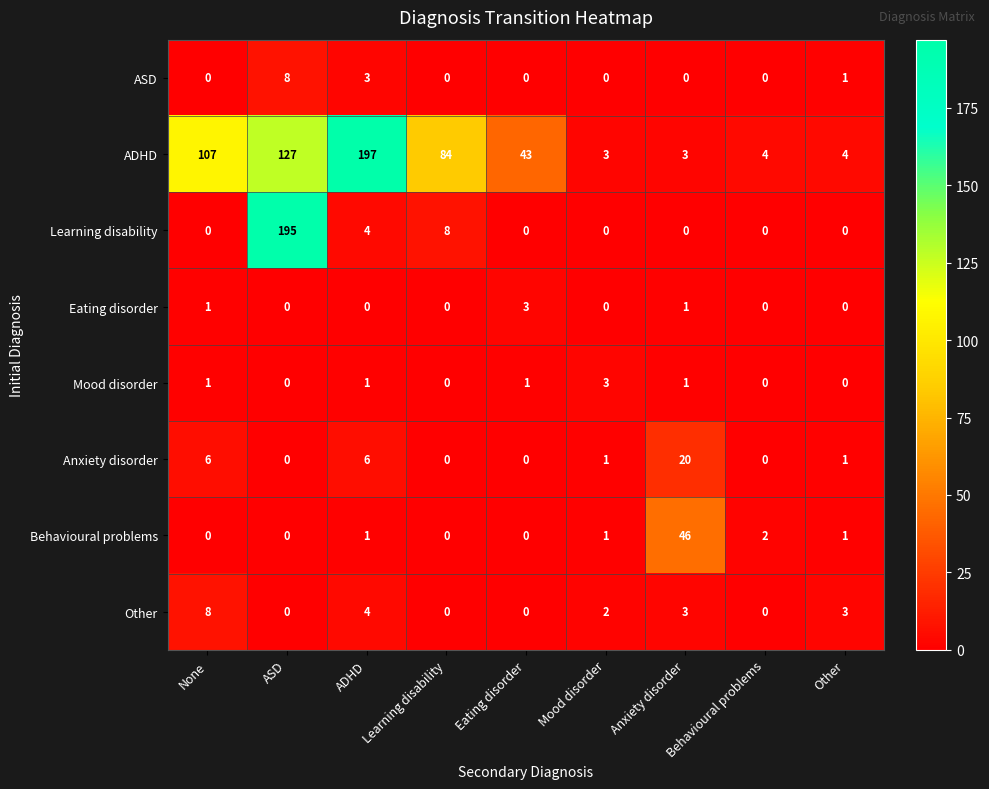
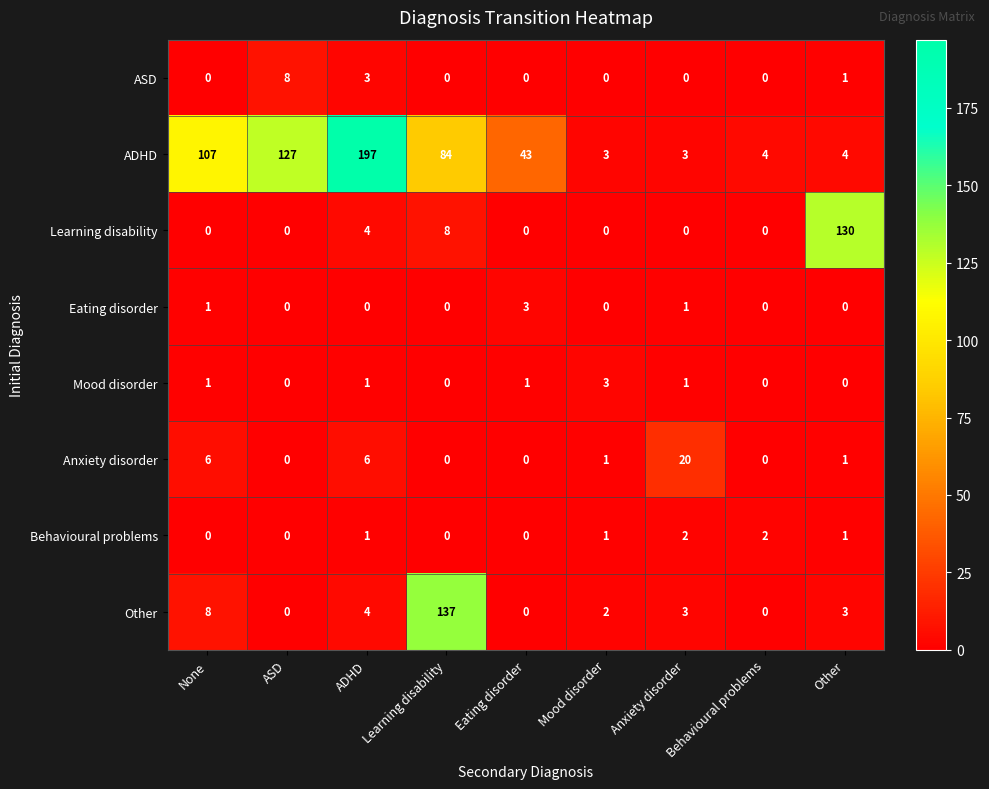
Learning disability, ASD: 195 -> 0
Learning disability, Other: 0 -> 130
Behavioural problems, Anxiety disorder: 46 -> 2
Other, Learning disability: 0 -> 137
